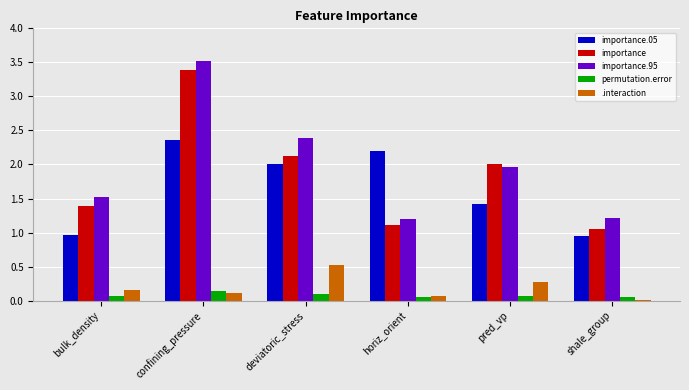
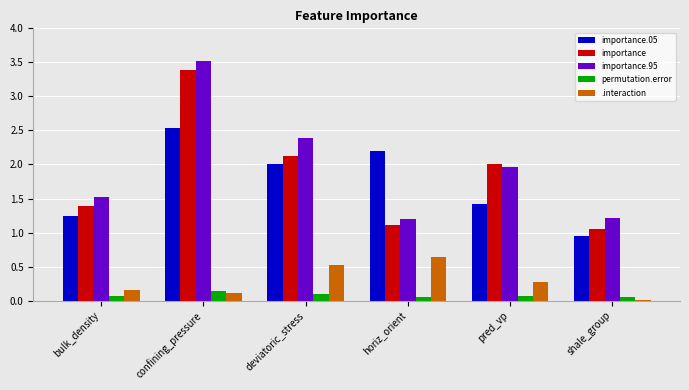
importance.05, bulk_density: 1.0 -> 1.2
importance.05, confining_pressure: 2.4 -> 2.5
.interaction, horiz_orient: 0.1 -> 0.6
